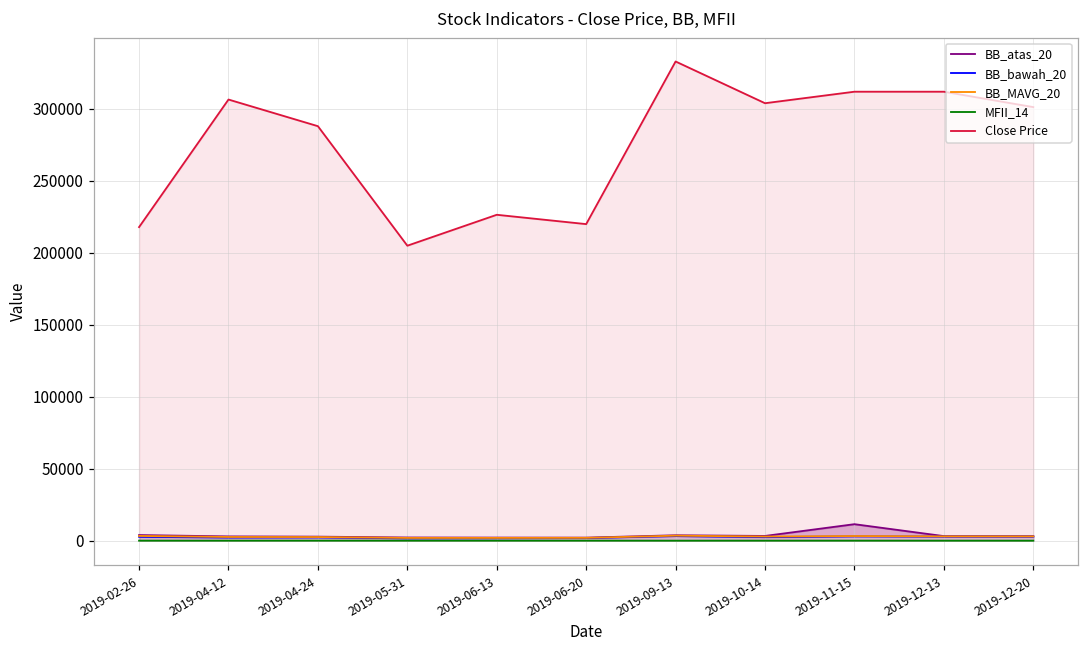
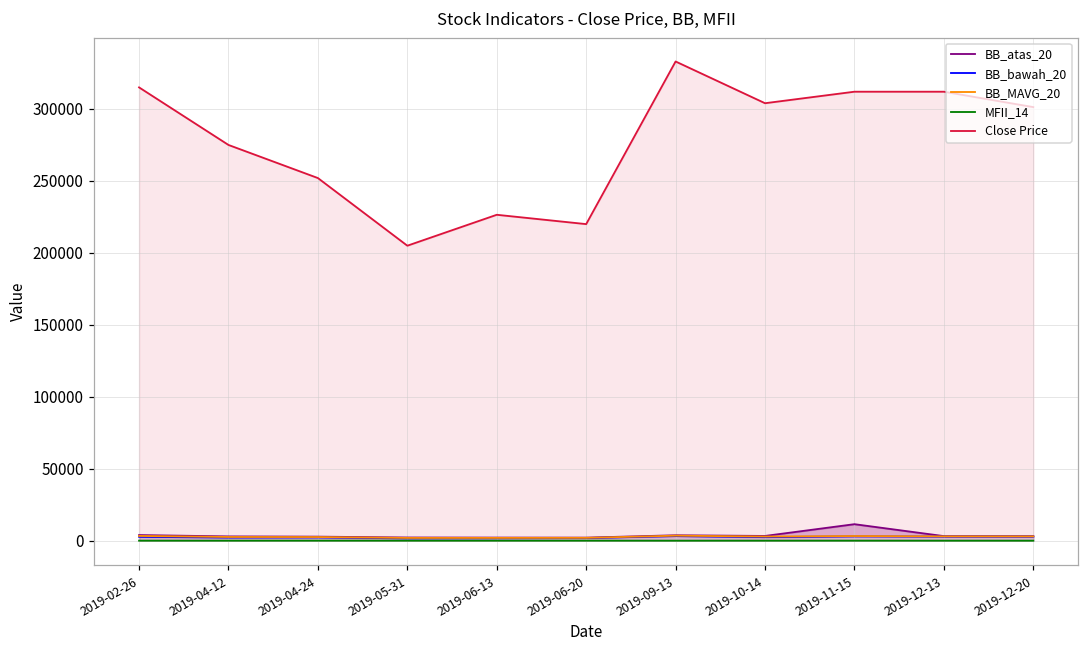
Close Price, 2019-02-26: 218000 -> 315000
Close Price, 2019-04-12: 307000 -> 275000
Close Price, 2019-04-24: 288000 -> 252000
